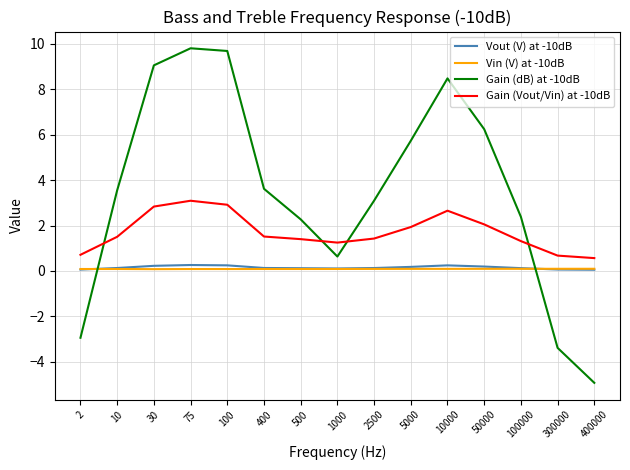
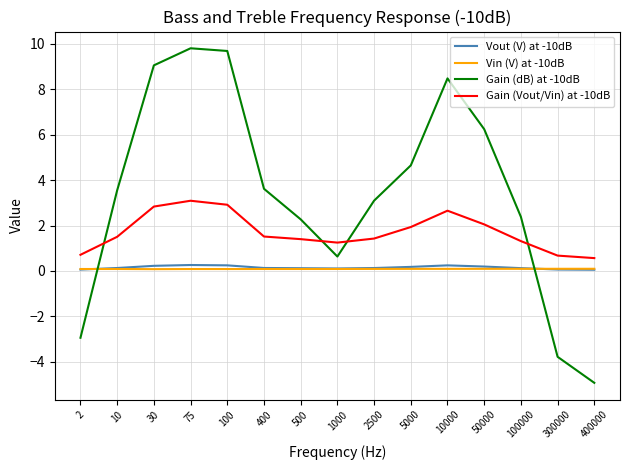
Gain (dB) at -10dB, 5000: 5.7 -> 4.7
Gain (dB) at -10dB, 300000: -3.4 -> -3.8
